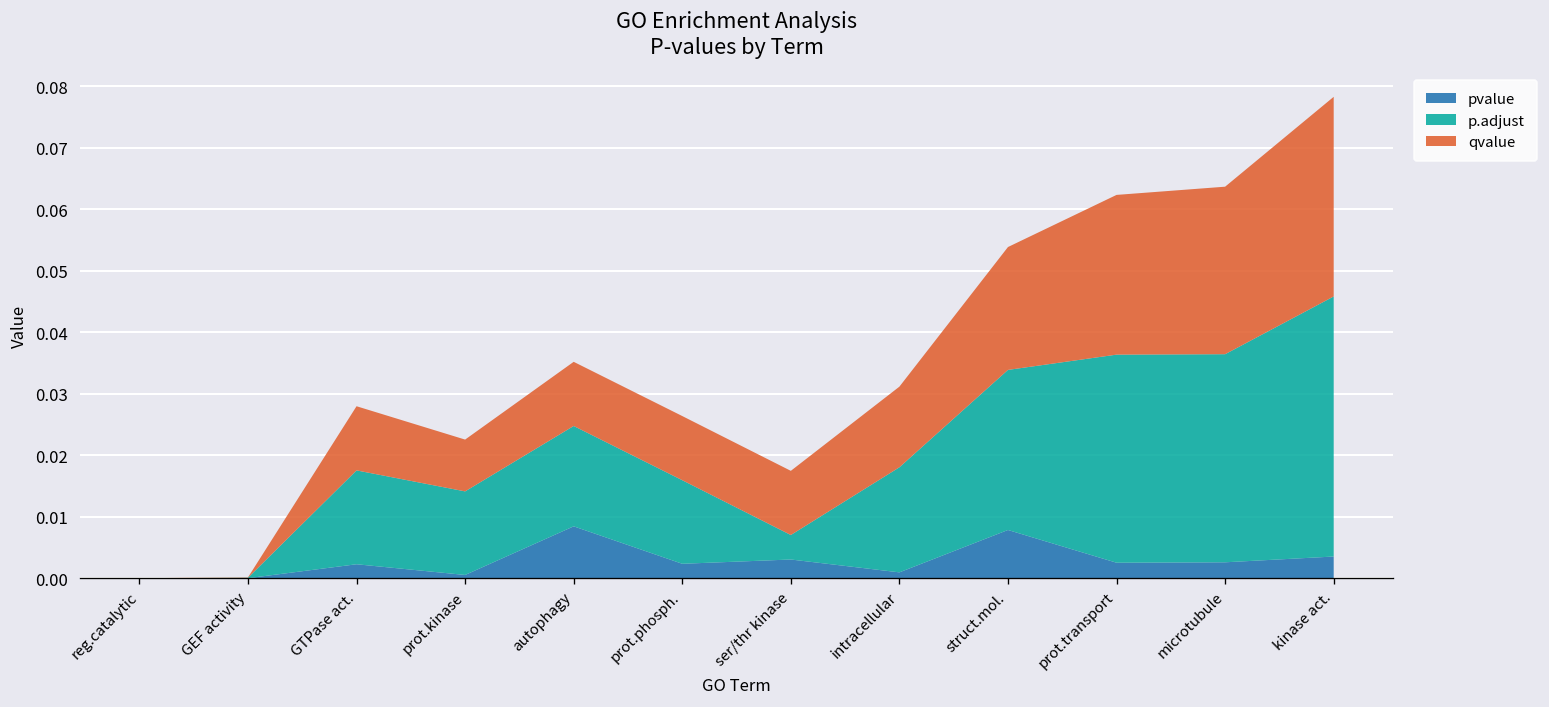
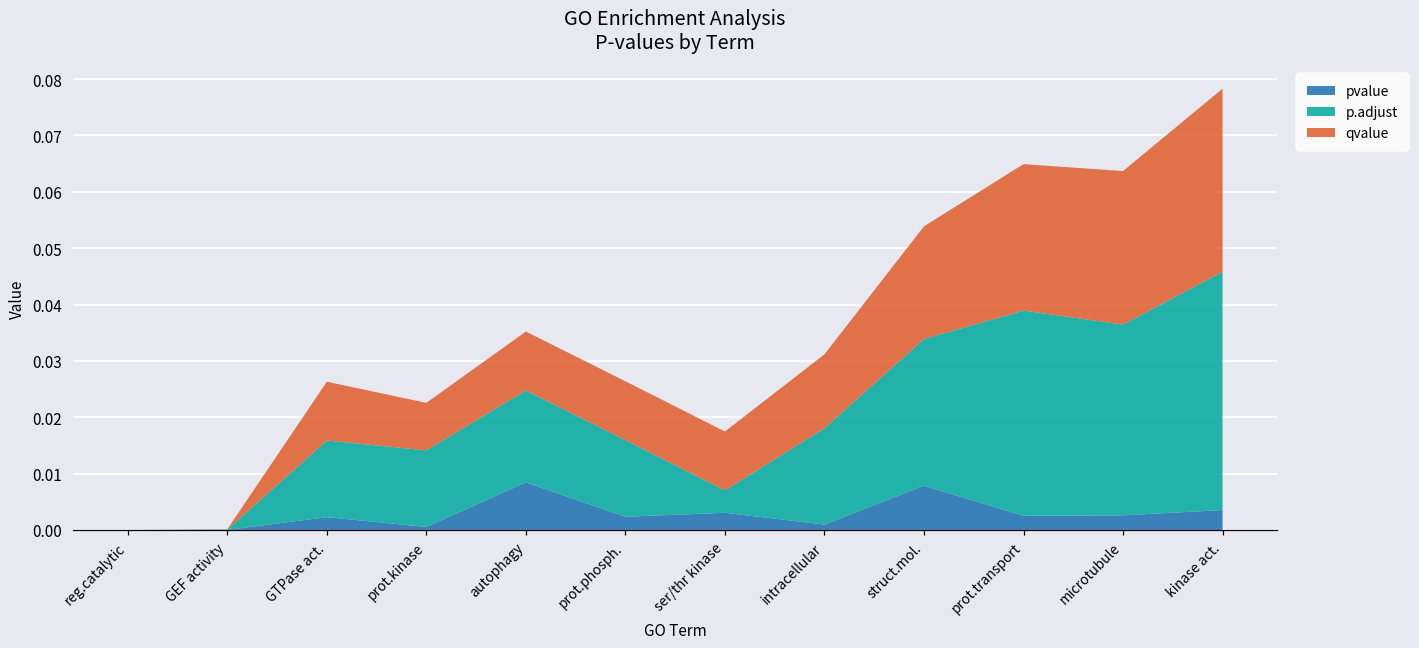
p.adjust, GTPase act.: 0.015 -> 0.014
p.adjust, prot.transport: 0.034 -> 0.036
